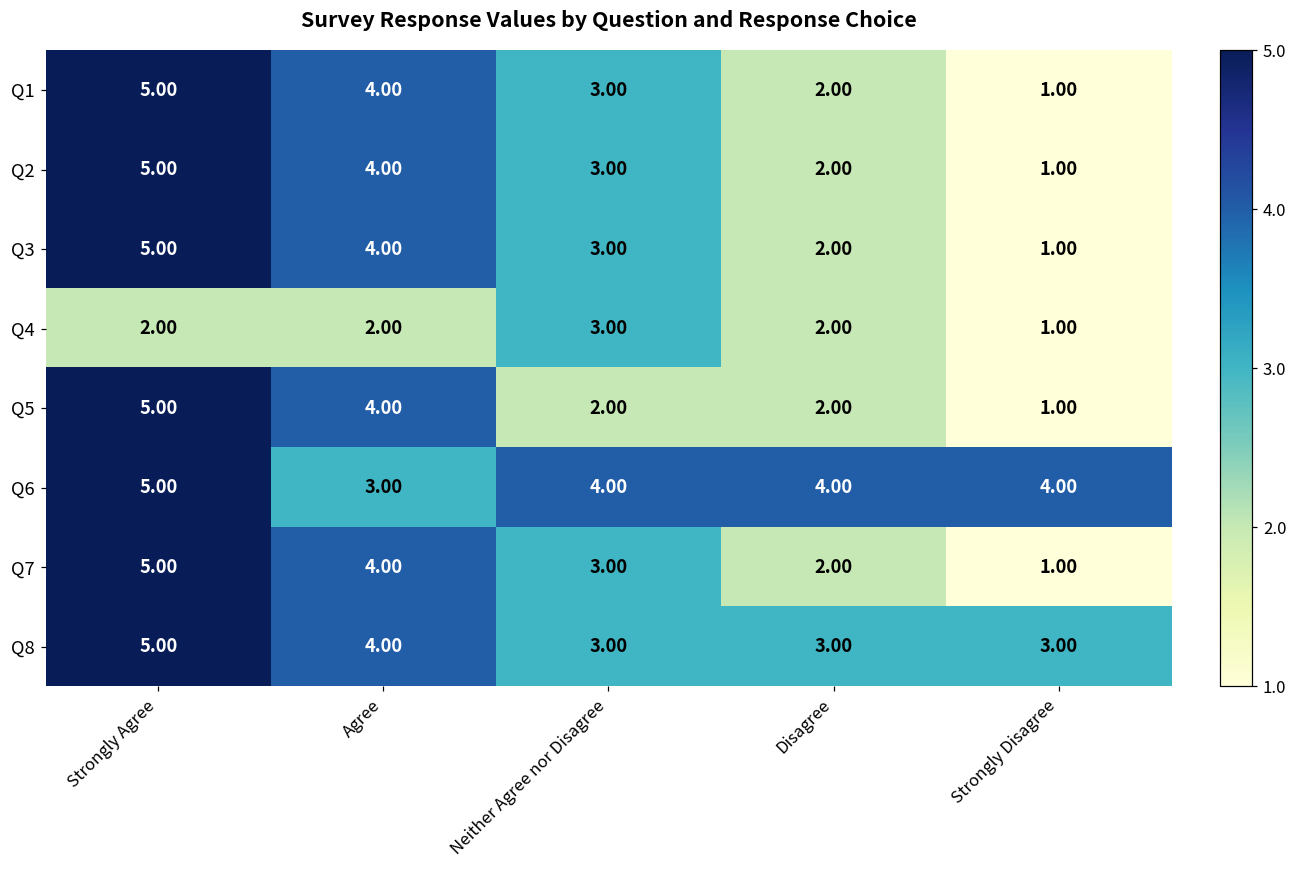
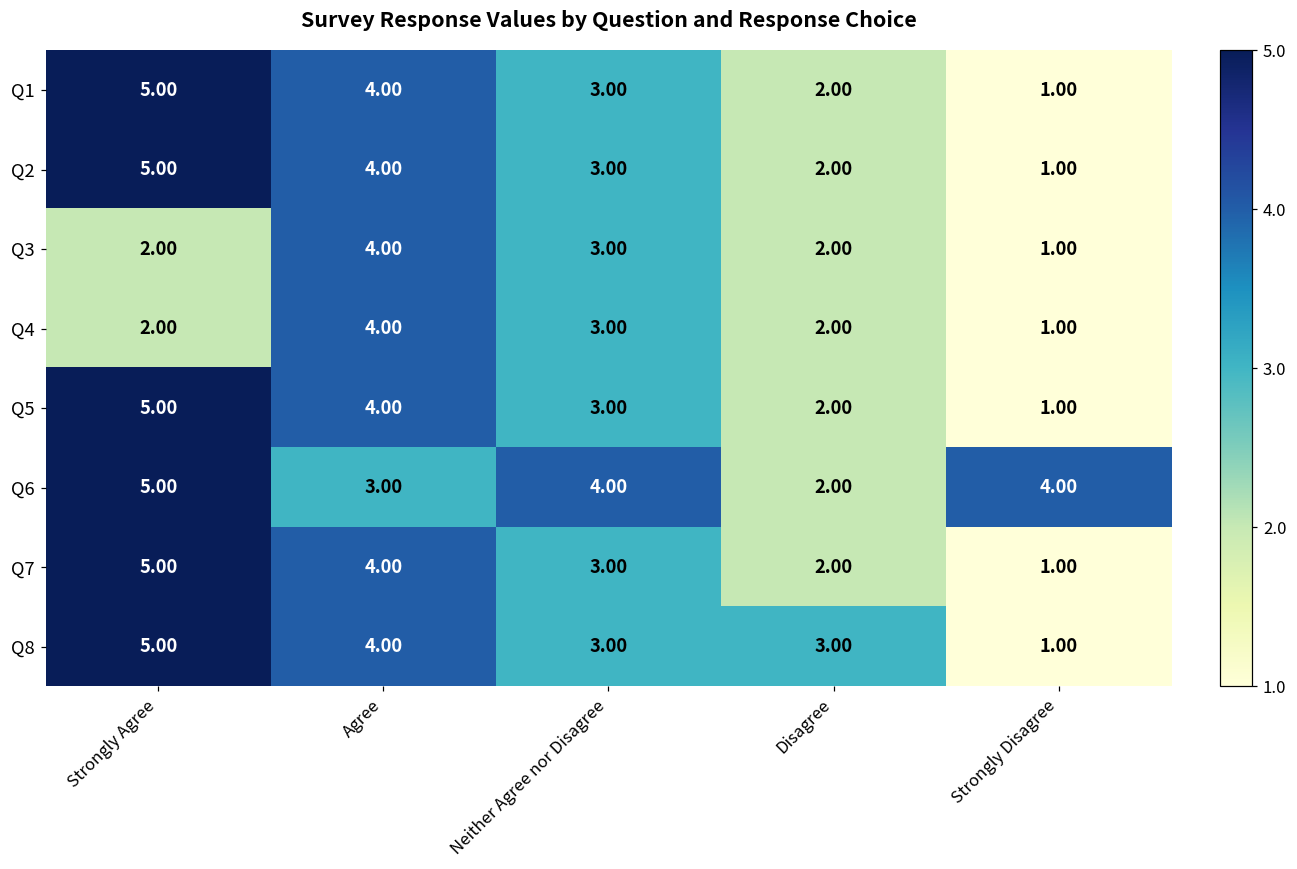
Q3, Strongly Agree: 5.00 -> 2.00
Q4, Agree: 2.00 -> 4.00
Q5, Neither Agree nor Disagree: 2.00 -> 3.00
Q6, Disagree: 4.00 -> 2.00
Q8, Strongly Disagree: 3.00 -> 1.00
